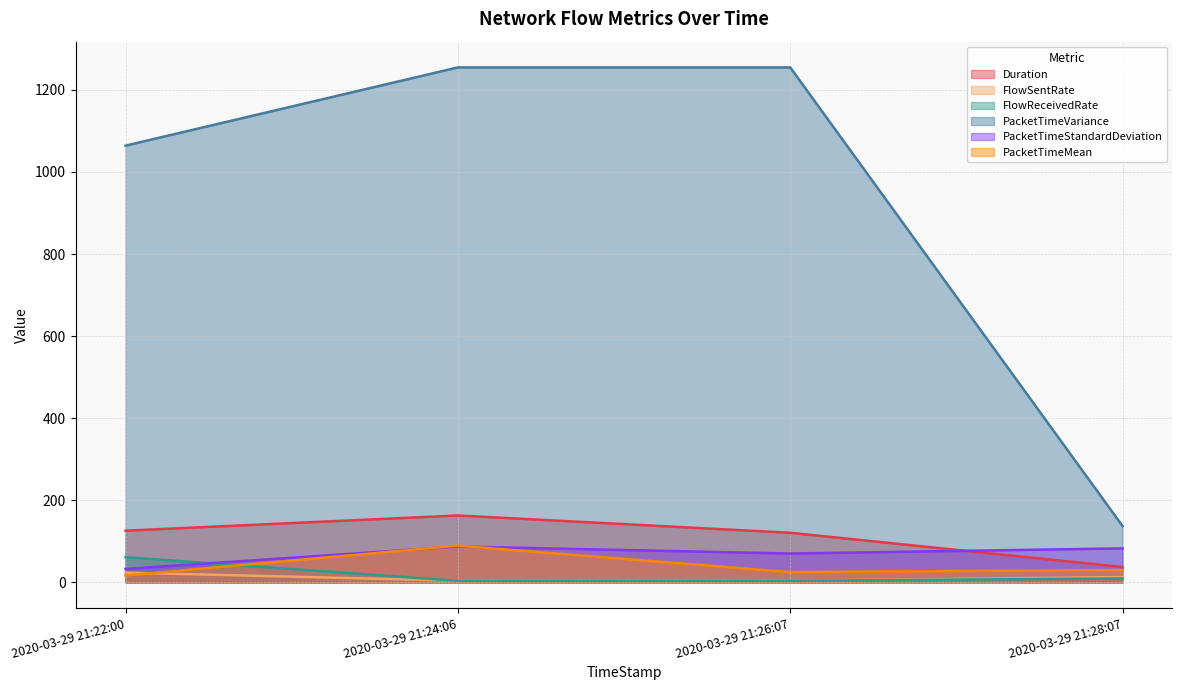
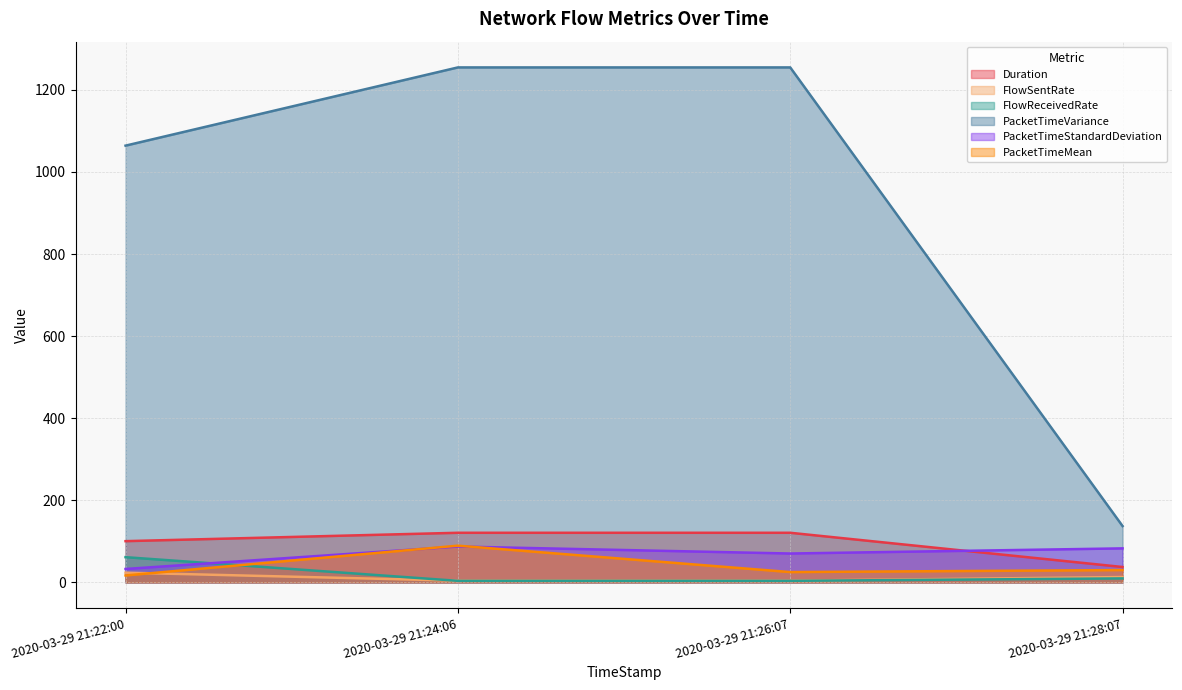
Duration, 2020-03-29 21:22:00: 130 -> 100
Duration, 2020-03-29 21:24:06: 160 -> 120
